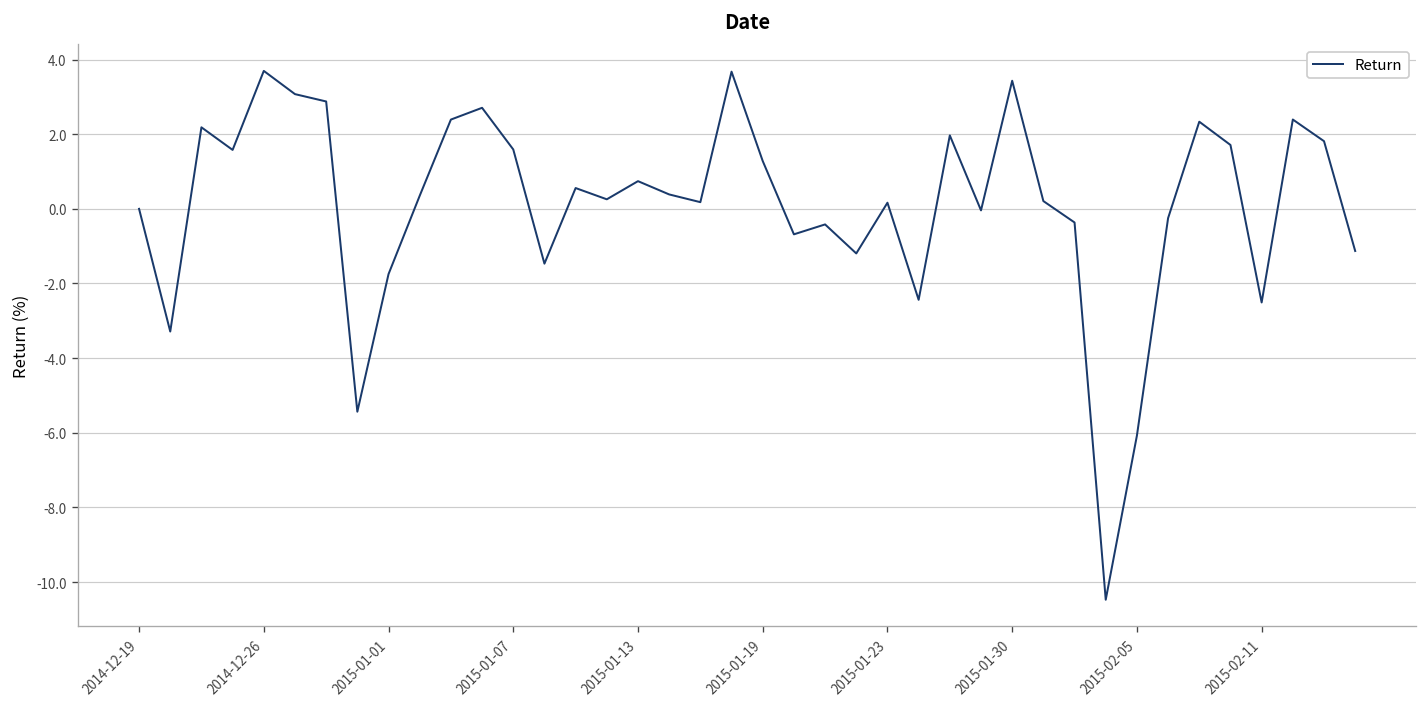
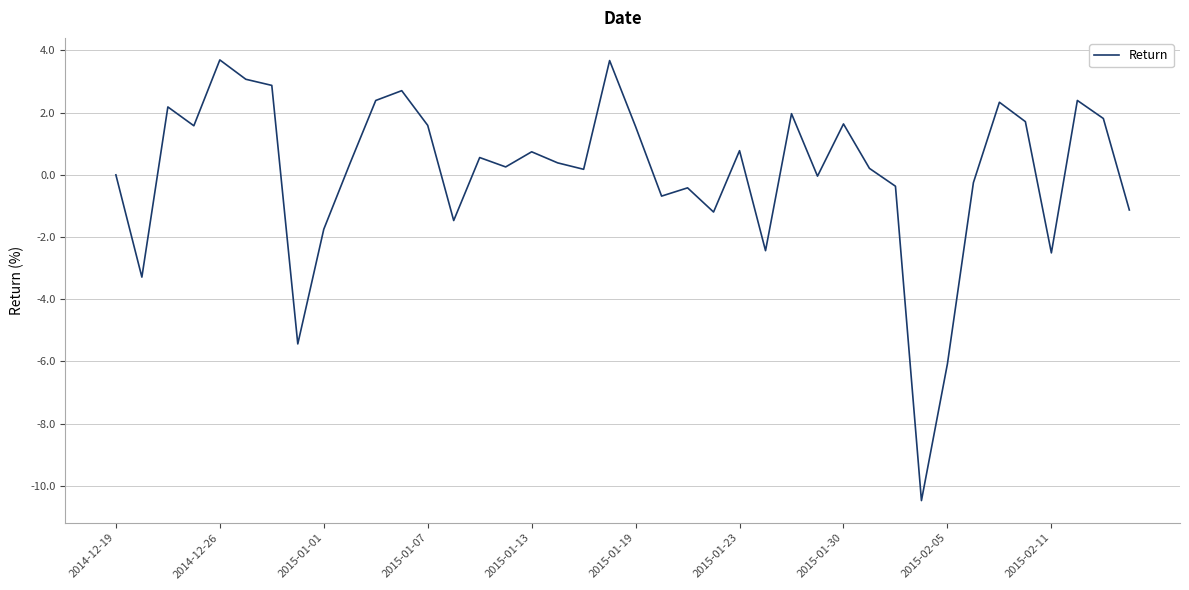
2015-01-19: 1.3 -> 1.6
2015-01-23: 0.2 -> 0.8
2015-01-30: 3.4 -> 1.6
